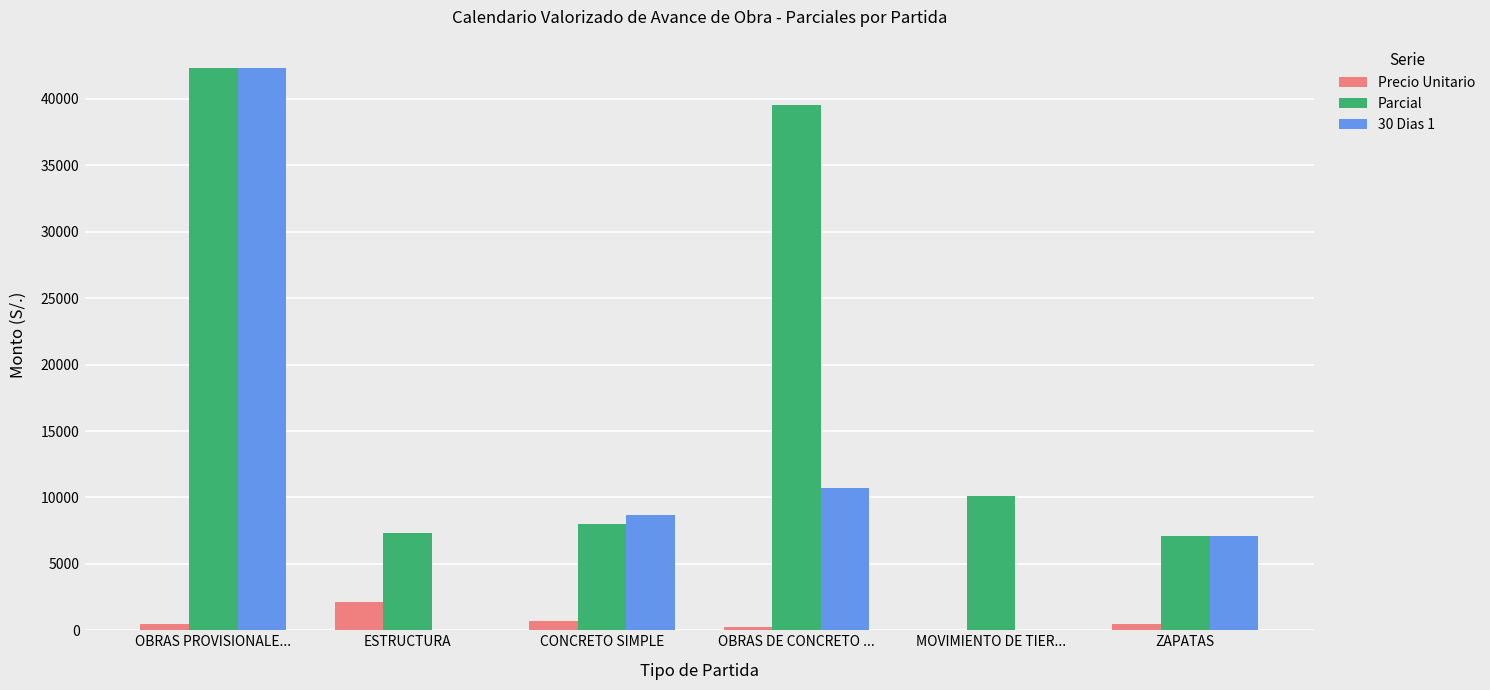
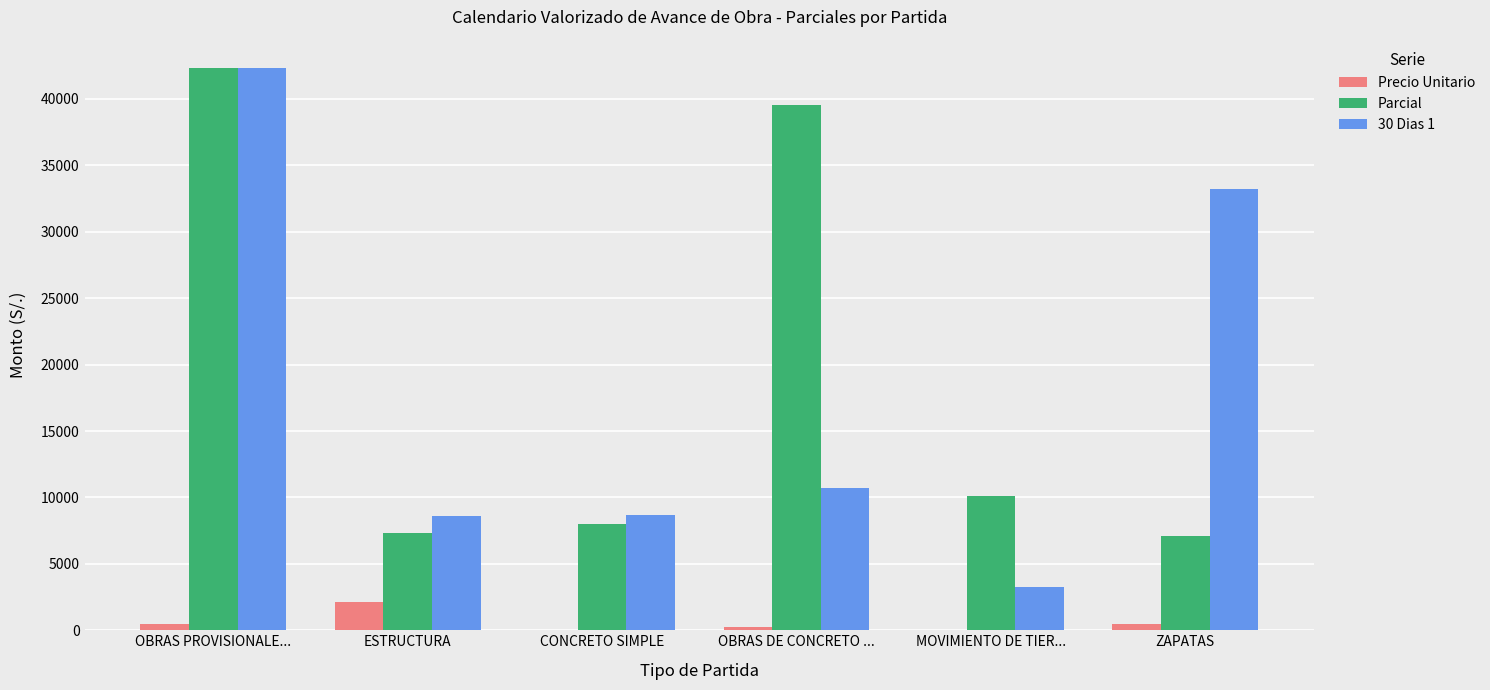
30 Dias 1, ESTRUCTURA: 0 -> 8600
Precio Unitario, CONCRETO SIMPLE: 700 -> 0
30 Dias 1, MOVIMIENTO DE TIER...: 0 -> 3300
30 Dias 1, ZAPATAS: 7100 -> 33200
